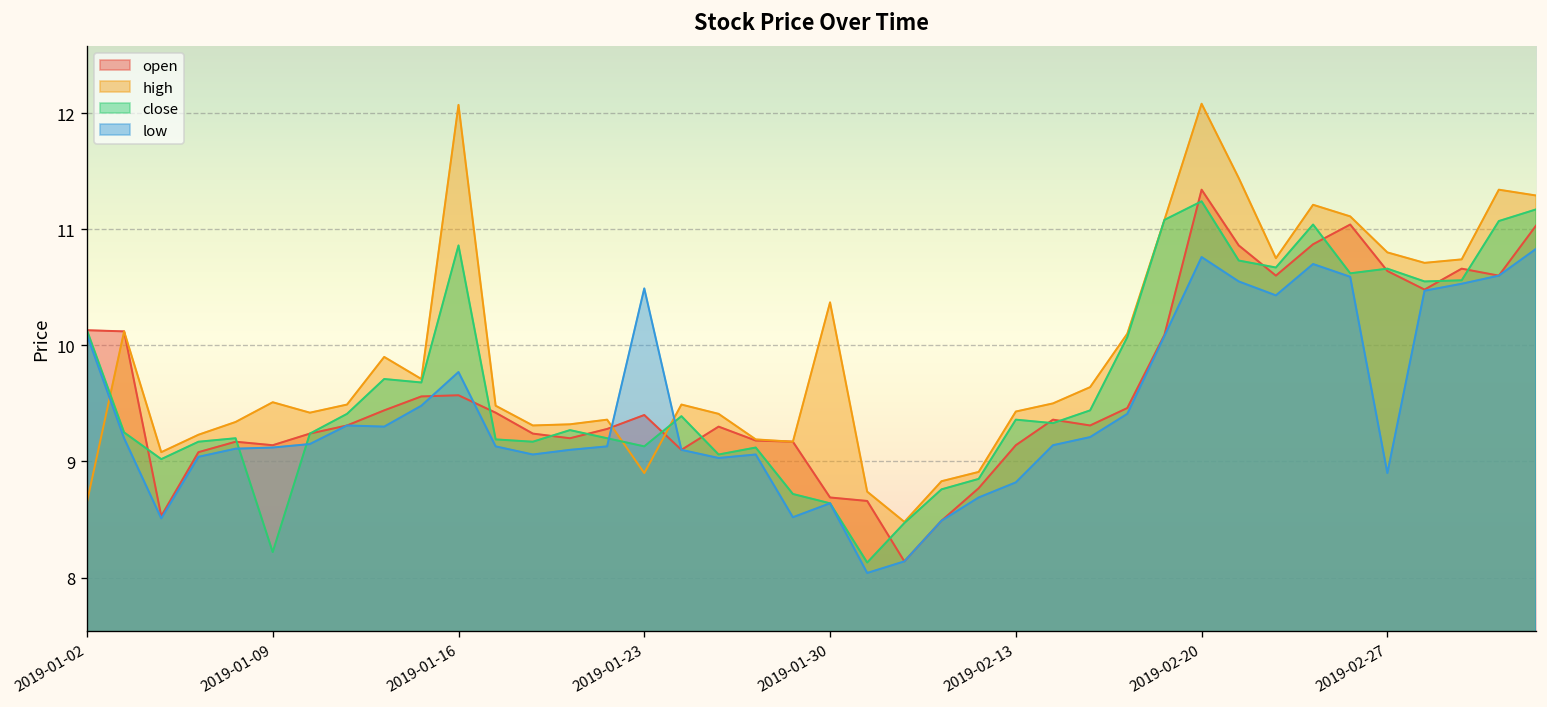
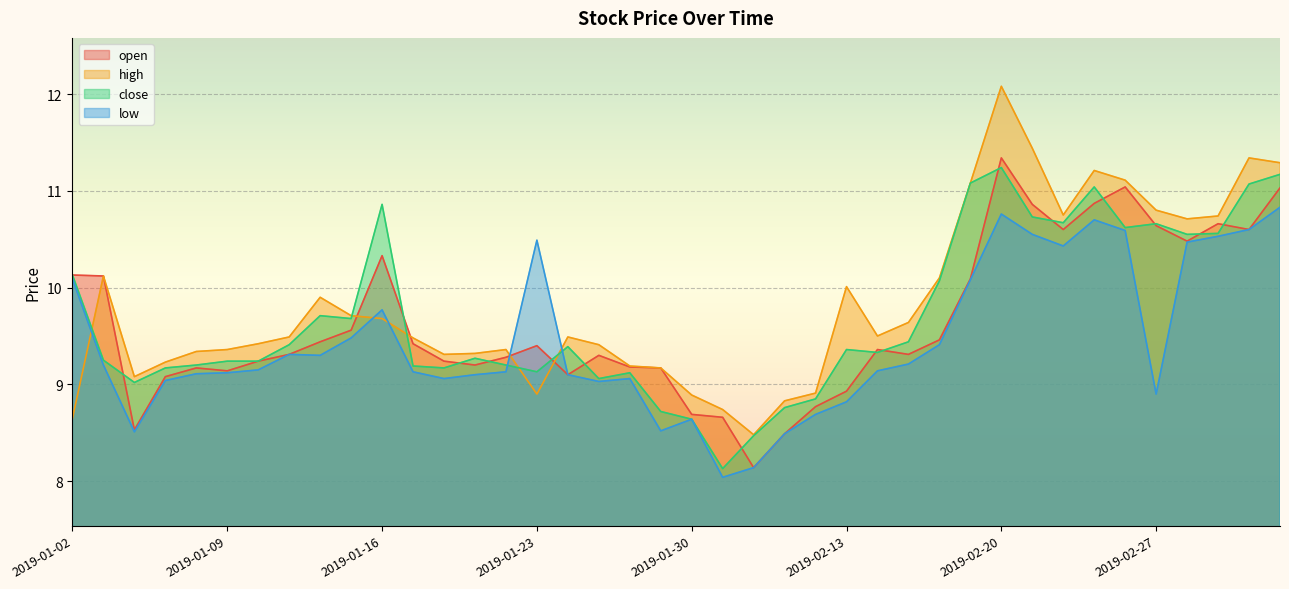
high, 2019-01-09: 9.5 -> 9.4
close, 2019-01-09: 8.2 -> 9.2
open, 2019-01-16: 9.6 -> 10.3
high, 2019-01-16: 12.1 -> 9.7
high, 2019-01-30: 10.4 -> 8.9
open, 2019-02-13: 9.1 -> 8.9
high, 2019-02-13: 9.4 -> 10.0
